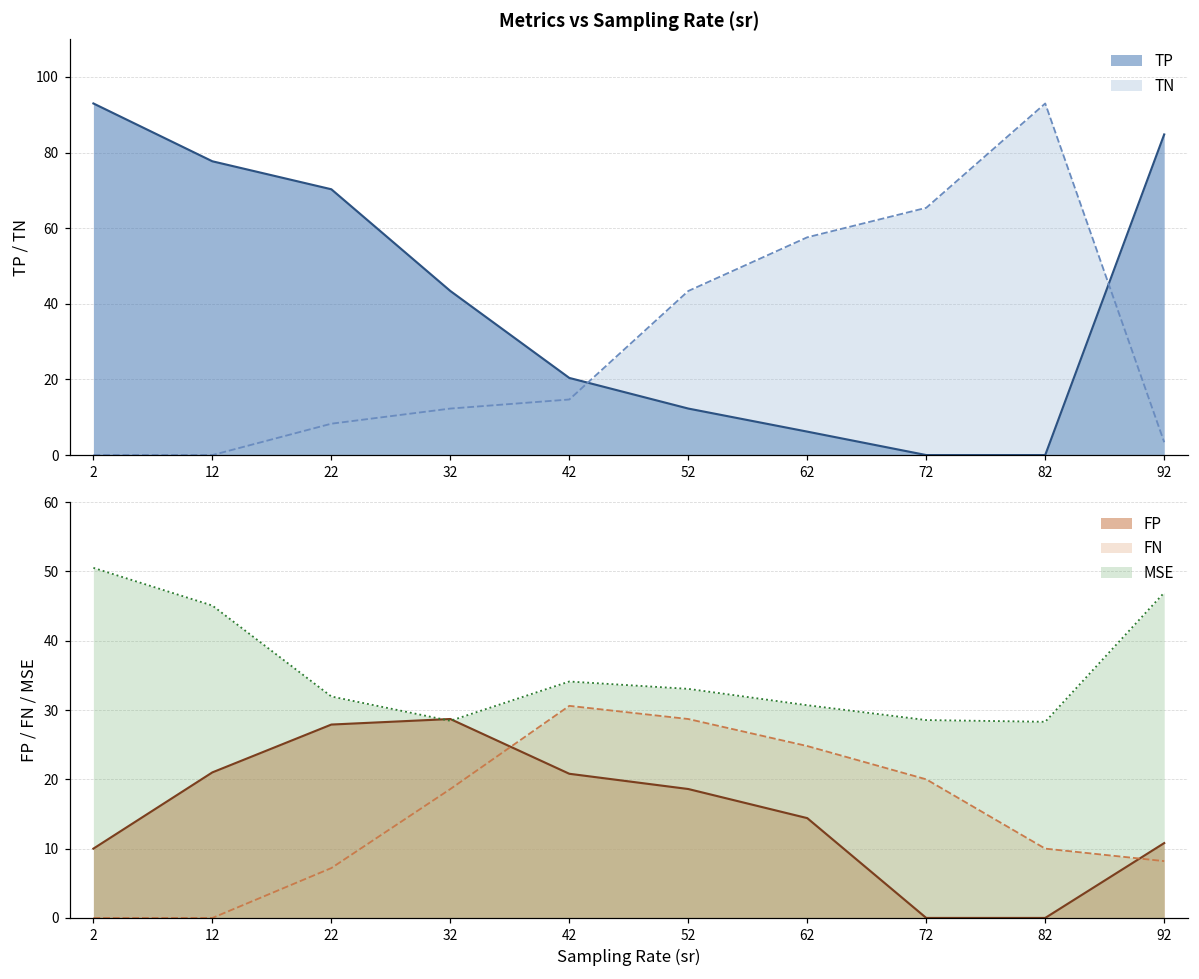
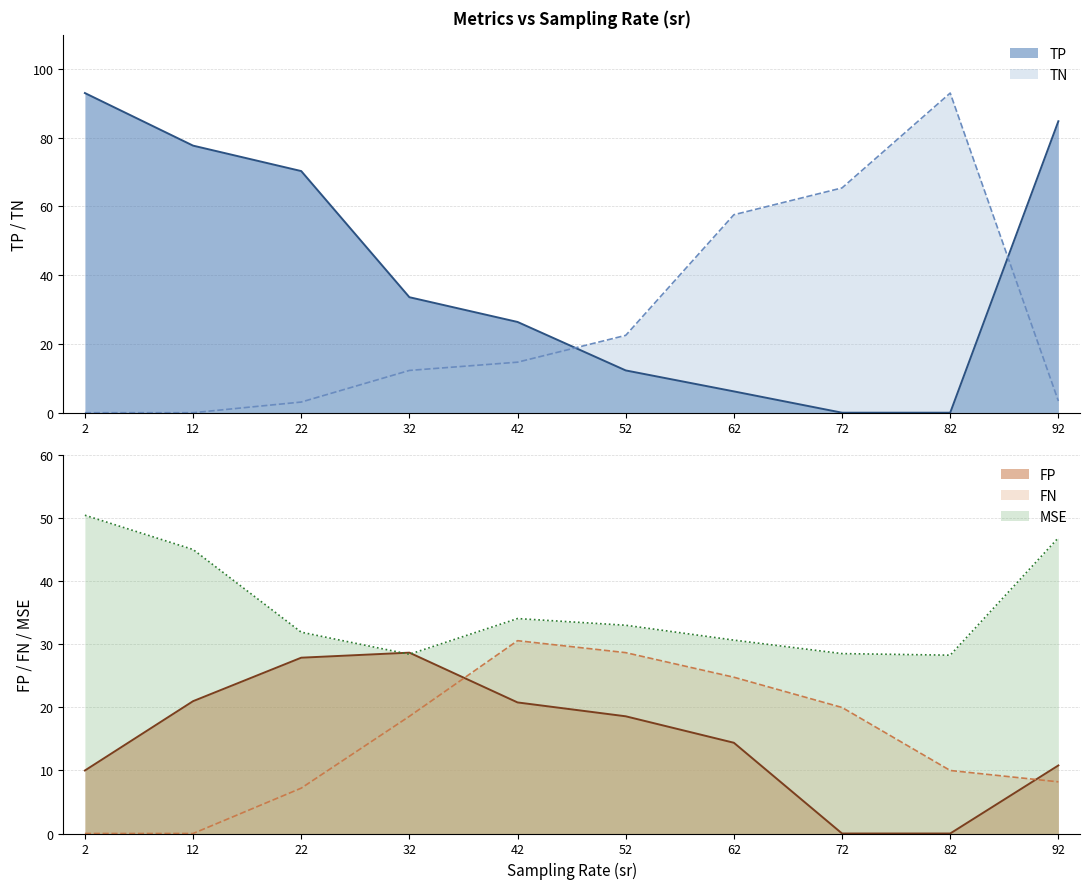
Metrics vs Sampling Rate (sr), TN, 22: 8 -> 3
Metrics vs Sampling Rate (sr), TP, 32: 43 -> 34
Metrics vs Sampling Rate (sr), TP, 42: 20 -> 26
Metrics vs Sampling Rate (sr), TN, 52: 43 -> 23
